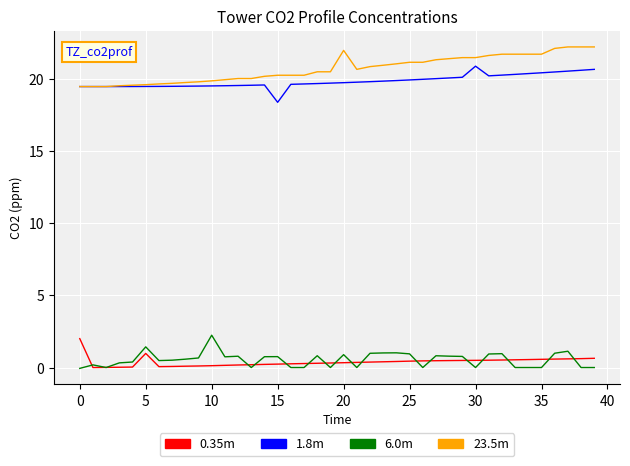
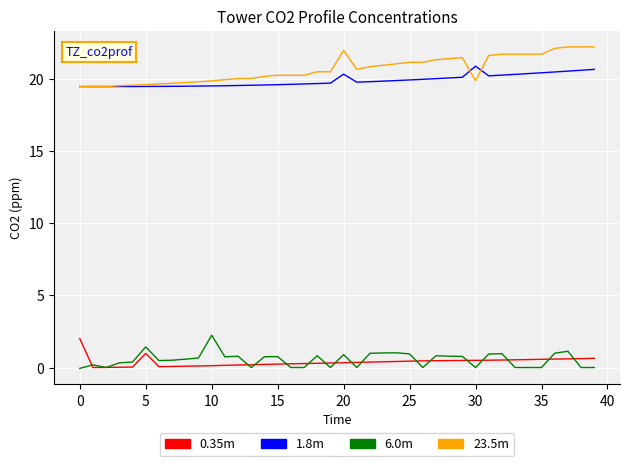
1.8m, 15: 18.4 -> 19.6
1.8m, 20: 19.7 -> 20.3
23.5m, 30: 21.4 -> 19.8
